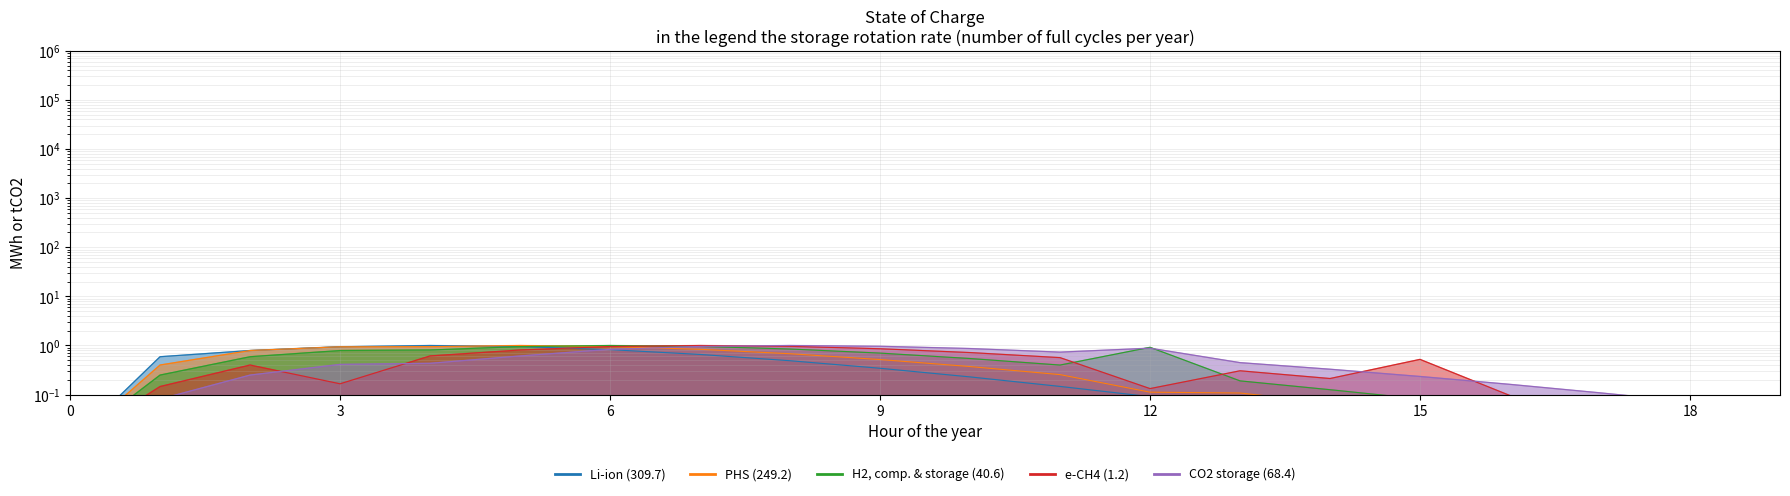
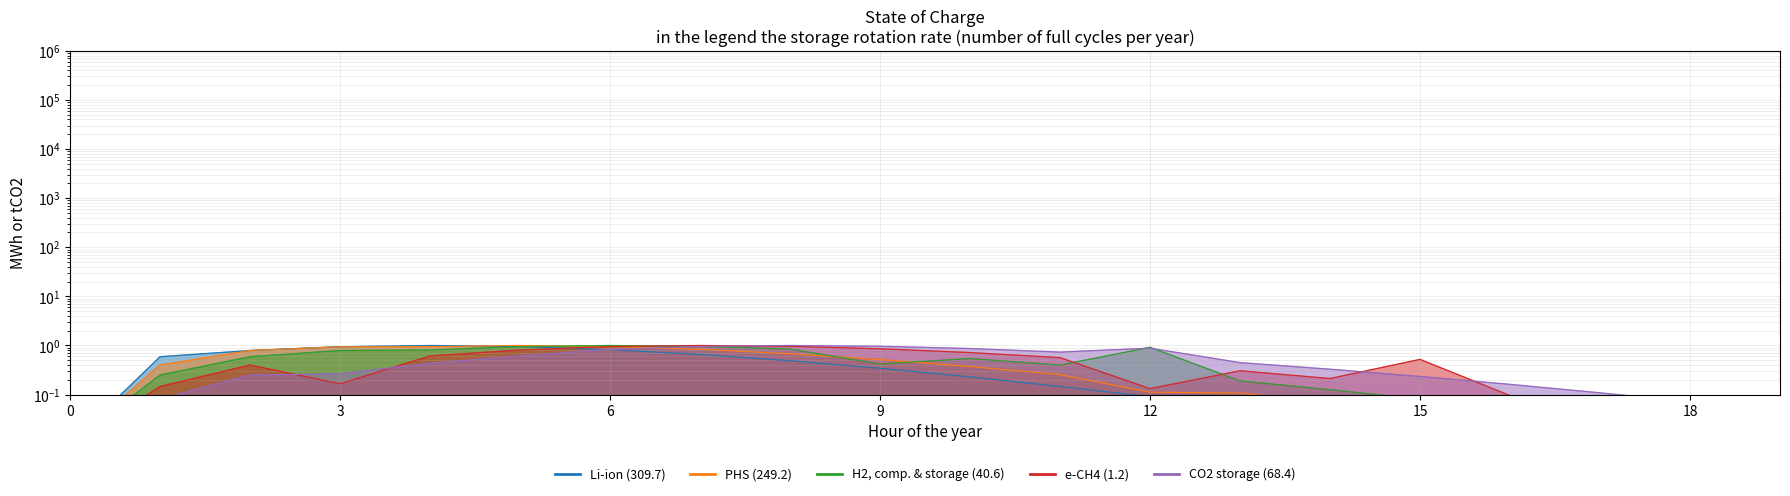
CO2 storage (68.4), 3: 0.4 -> 0.3
H2, comp. & storage (40.6), 9: 0.7 -> 0.4
